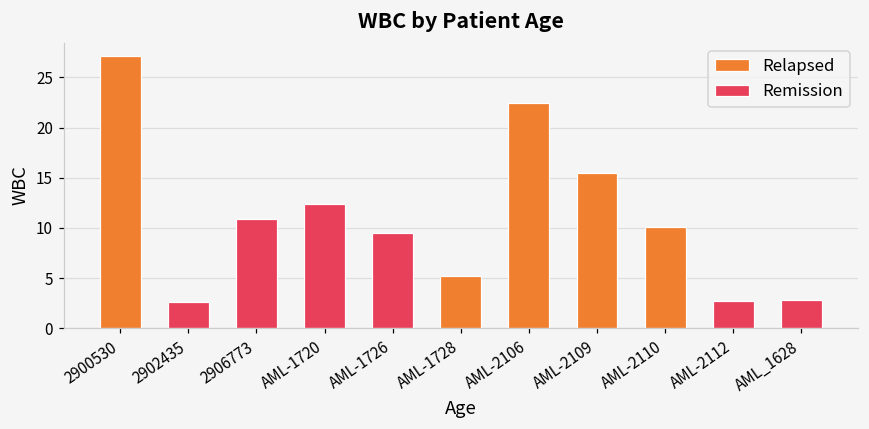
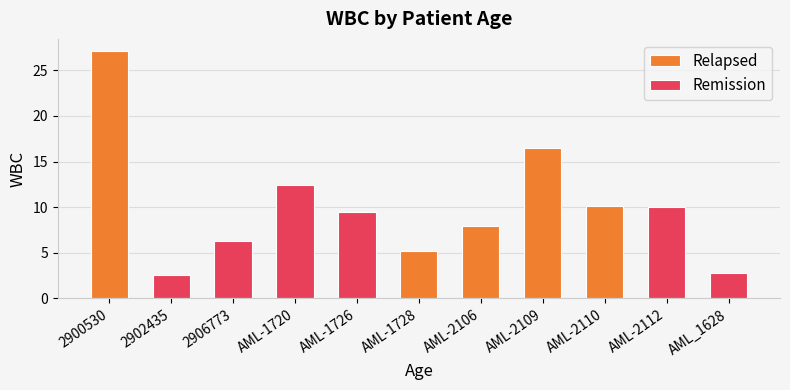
Remission, 2906773: 11 -> 6
Relapsed, AML-2106: 23 -> 8
Relapsed, AML-2109: 16 -> 17
Remission, AML-2112: 3 -> 10
